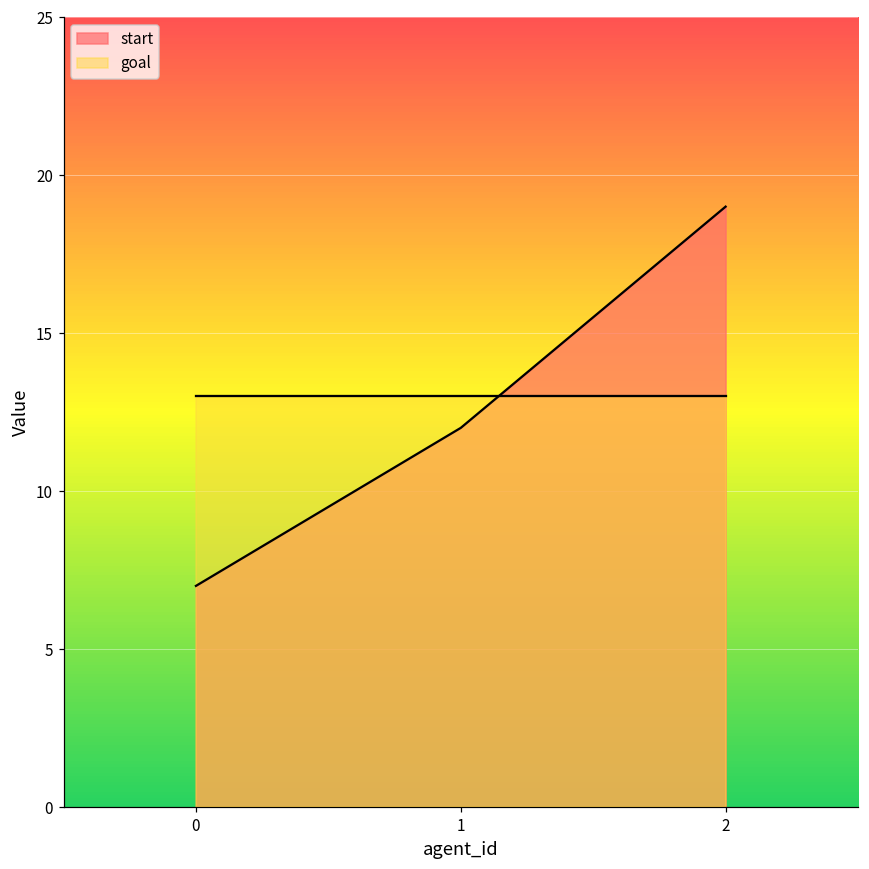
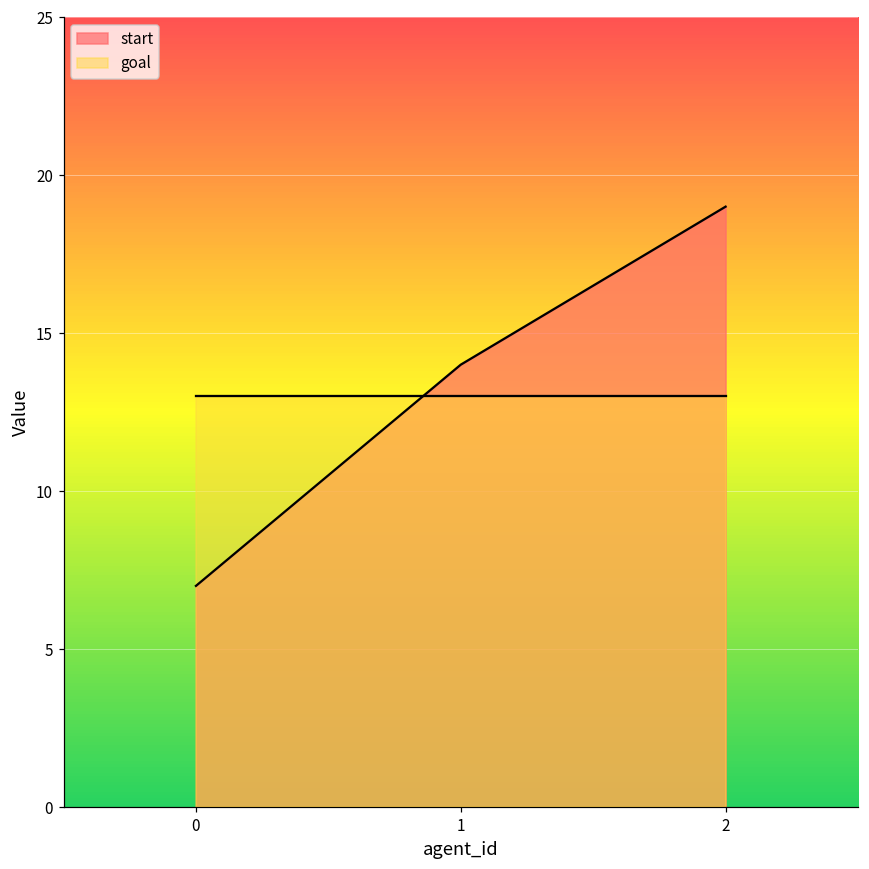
start, 1: 12 -> 14
